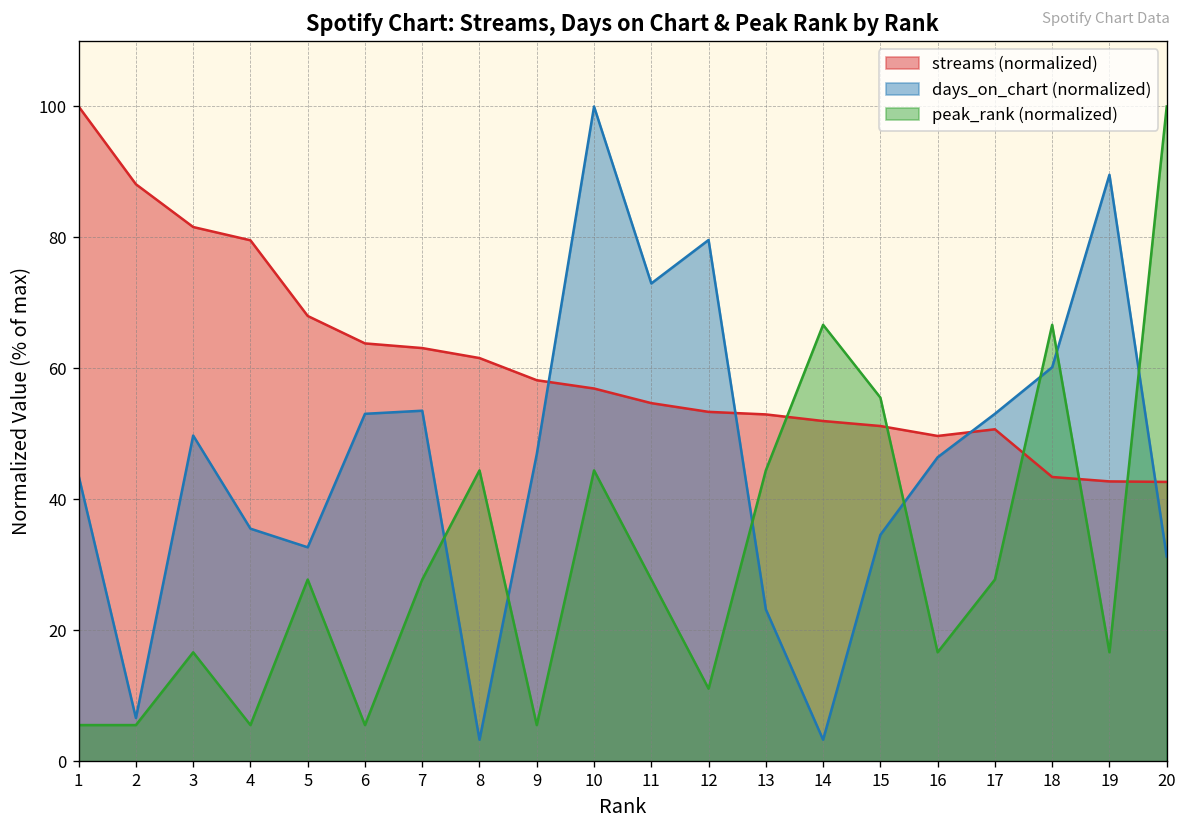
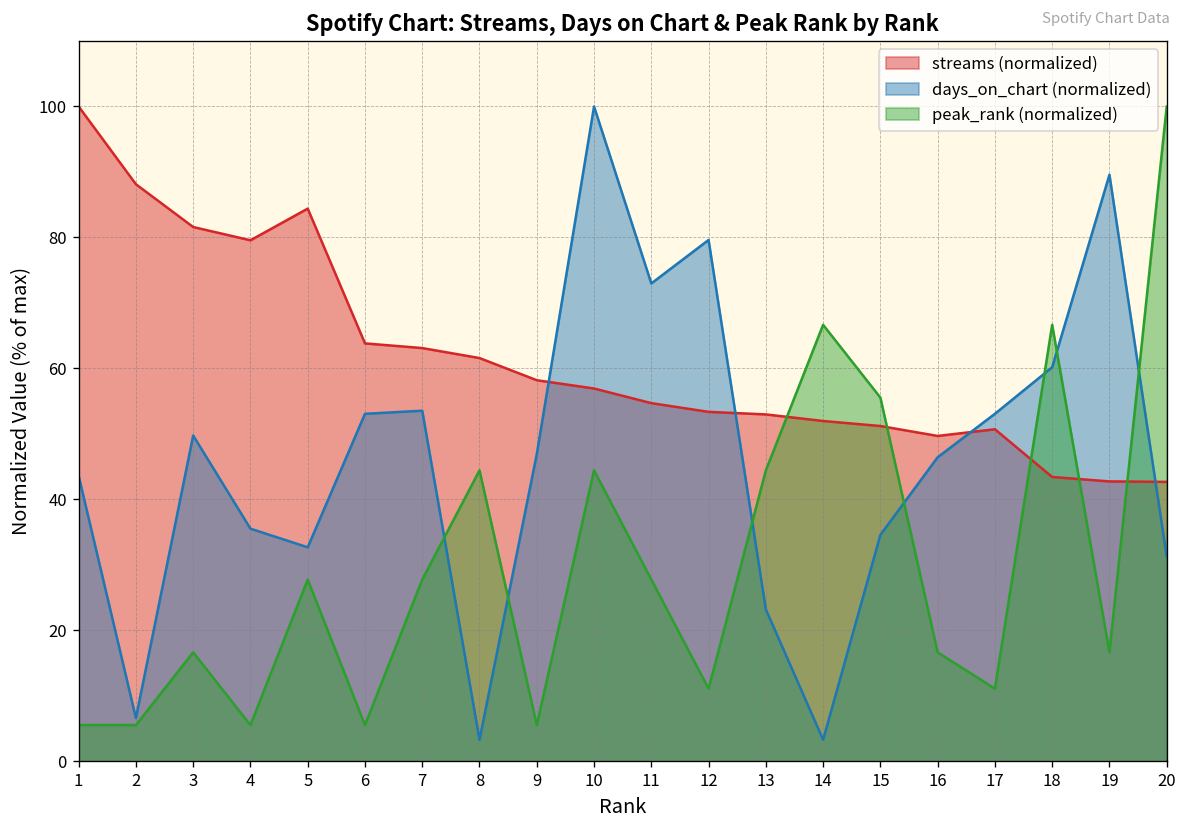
streams (normalized), 5: 68 -> 84
peak_rank (normalized), 17: 28 -> 11
